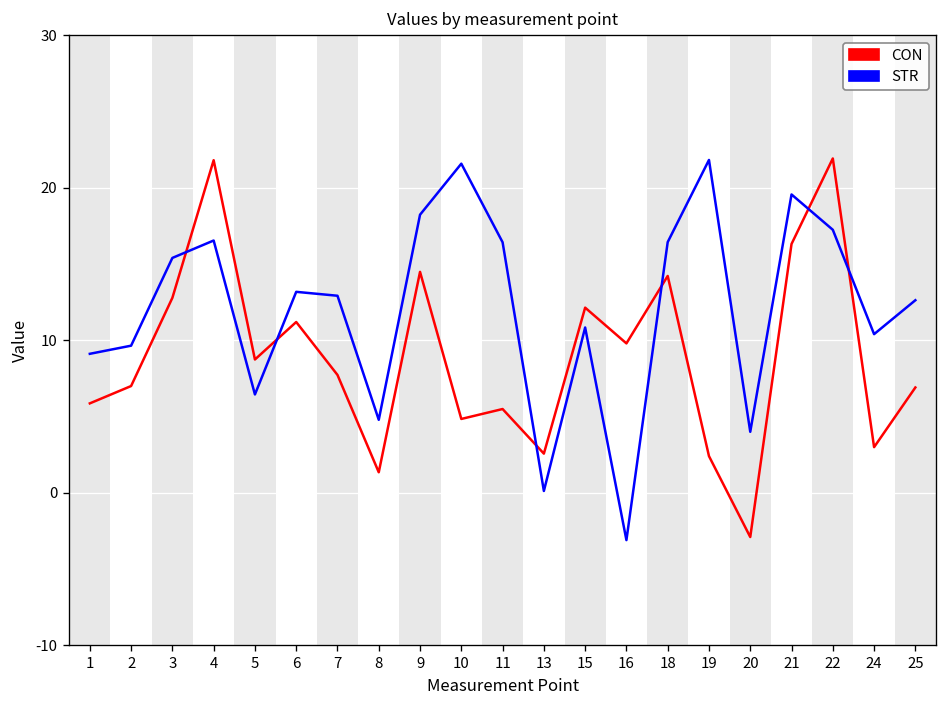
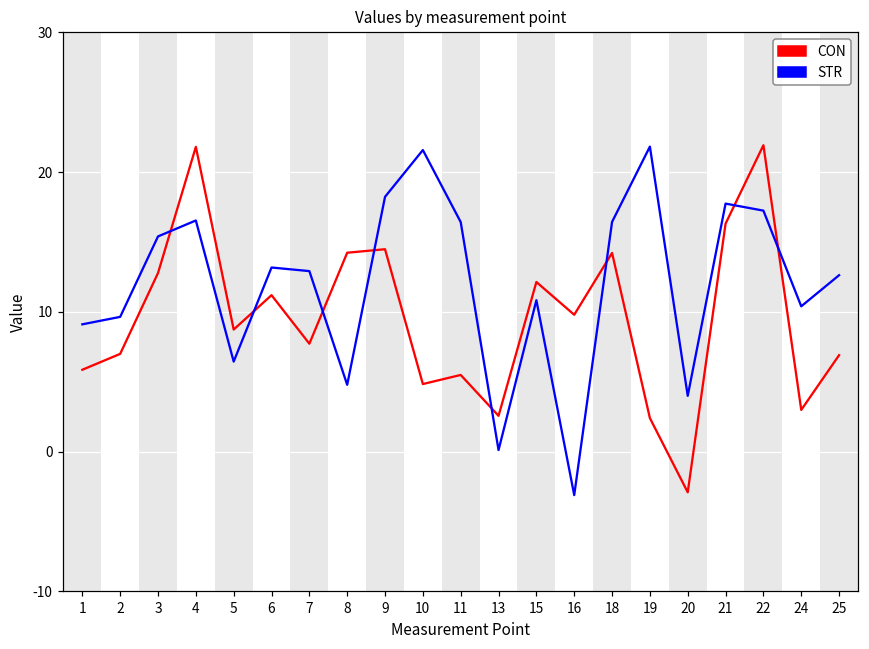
CON, 8: 1.3 -> 14.2
STR, 21: 19.6 -> 17.7
